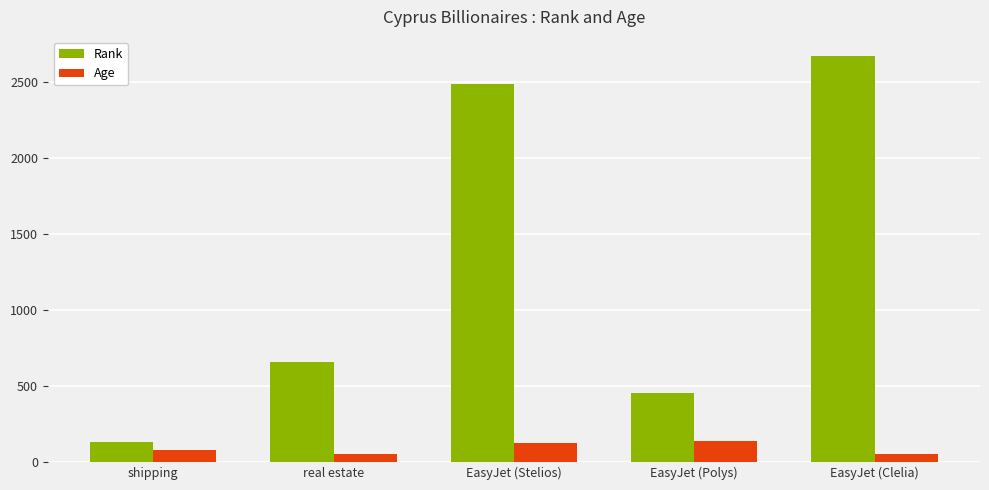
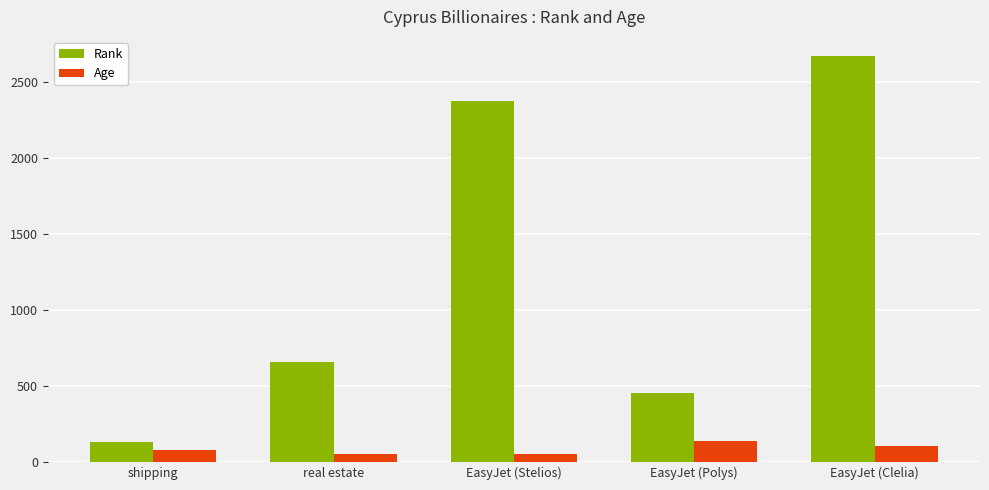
Rank, EasyJet (Stelios): 2490 -> 2380
Age, EasyJet (Stelios): 120 -> 50
Age, EasyJet (Clelia): 50 -> 100
